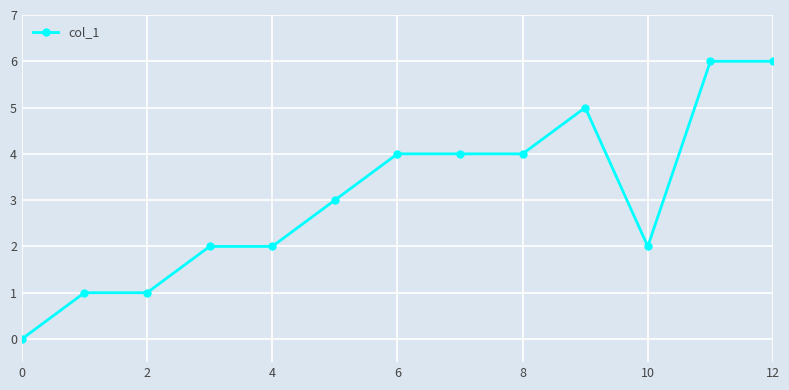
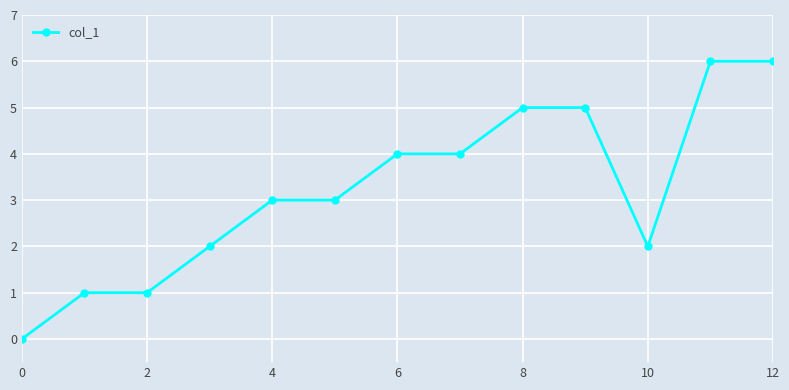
4: 2 -> 3
8: 4 -> 5
